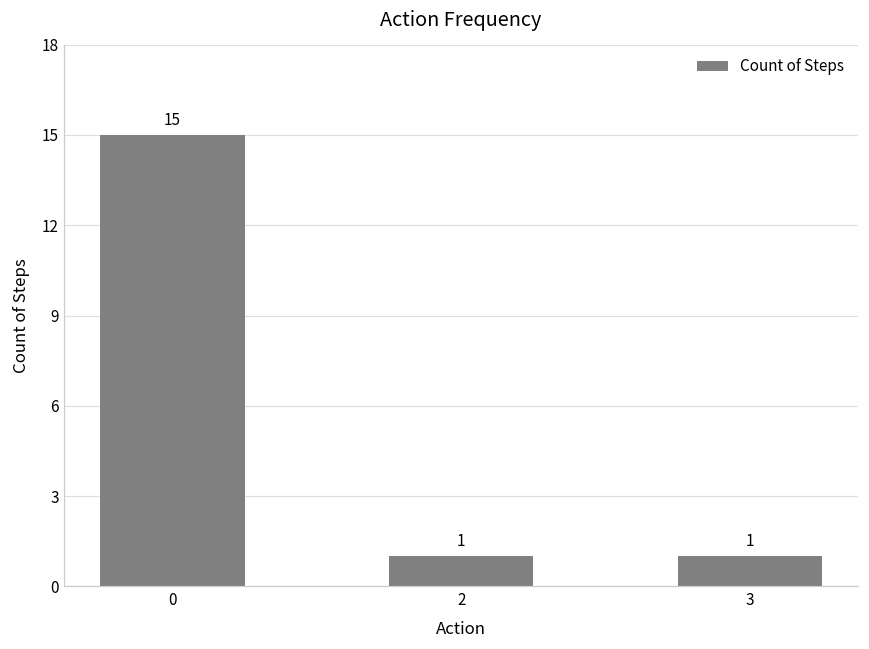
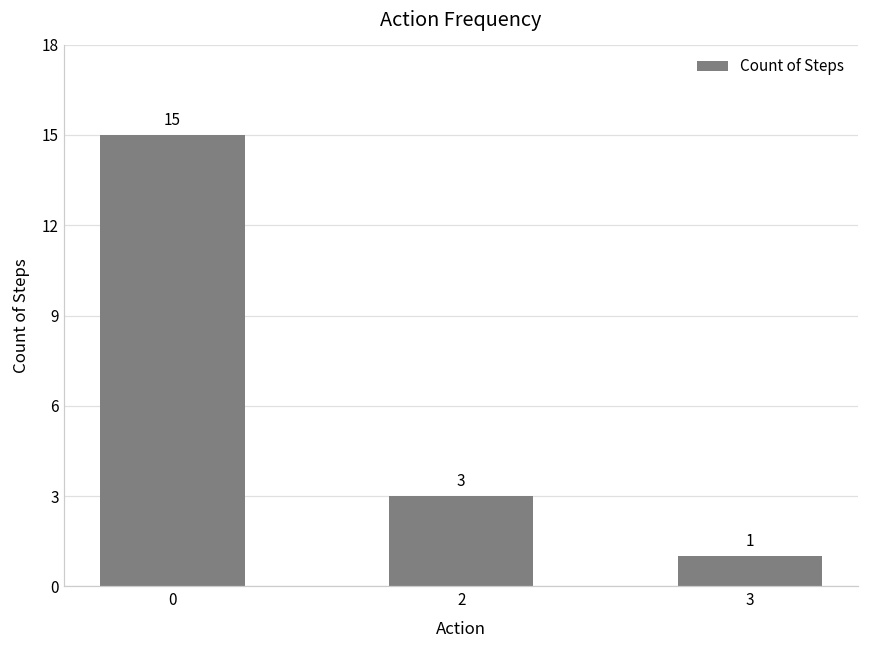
2: 1 -> 3
